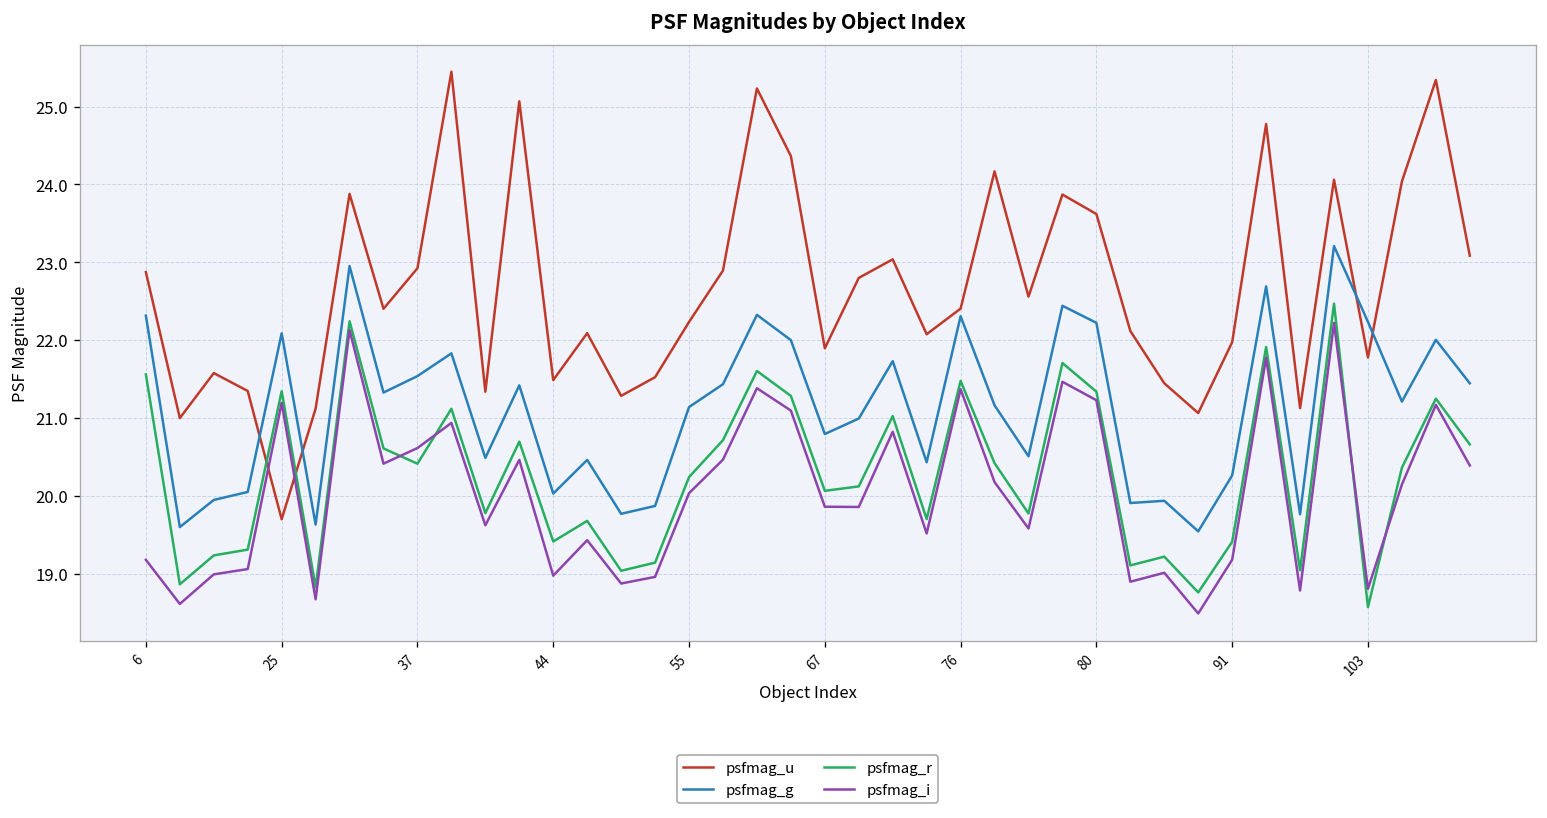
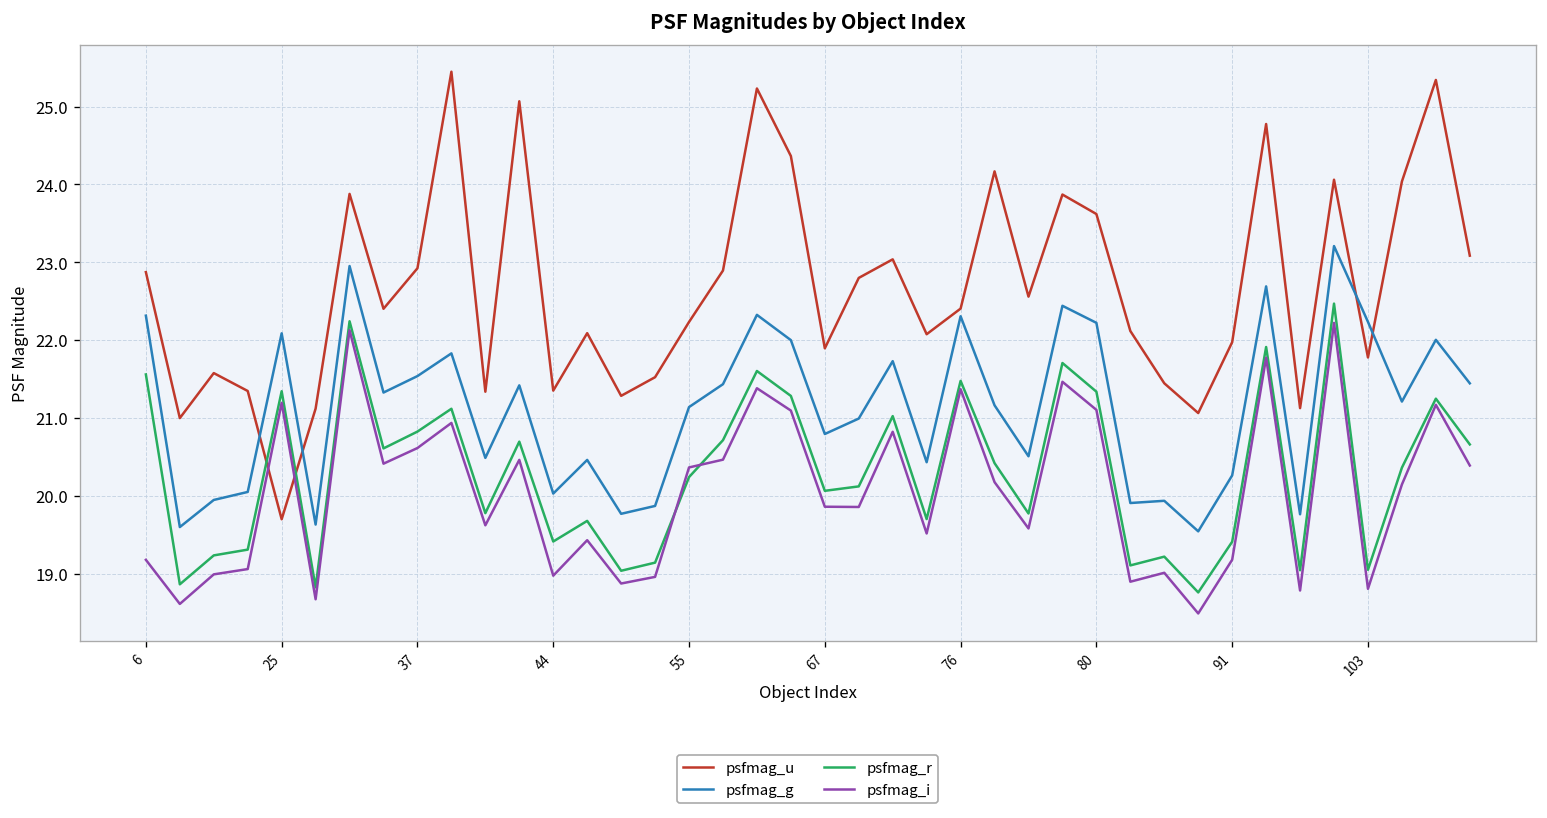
psfmag_r, 37: 20.4 -> 20.8
psfmag_u, 44: 21.5 -> 21.4
psfmag_i, 55: 20.0 -> 20.4
psfmag_i, 80: 21.2 -> 21.1
psfmag_r, 103: 18.6 -> 19.0
